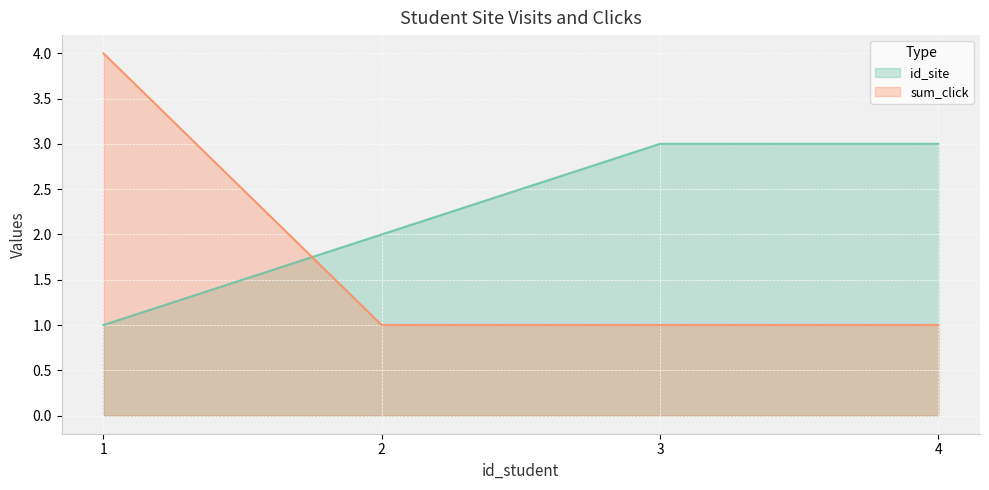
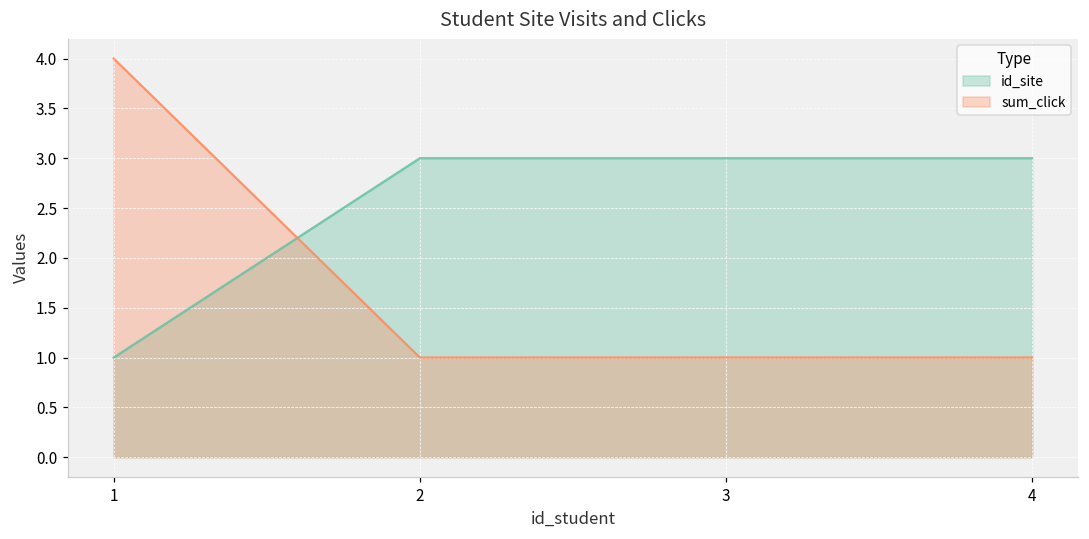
id_site, 2: 2 -> 3
